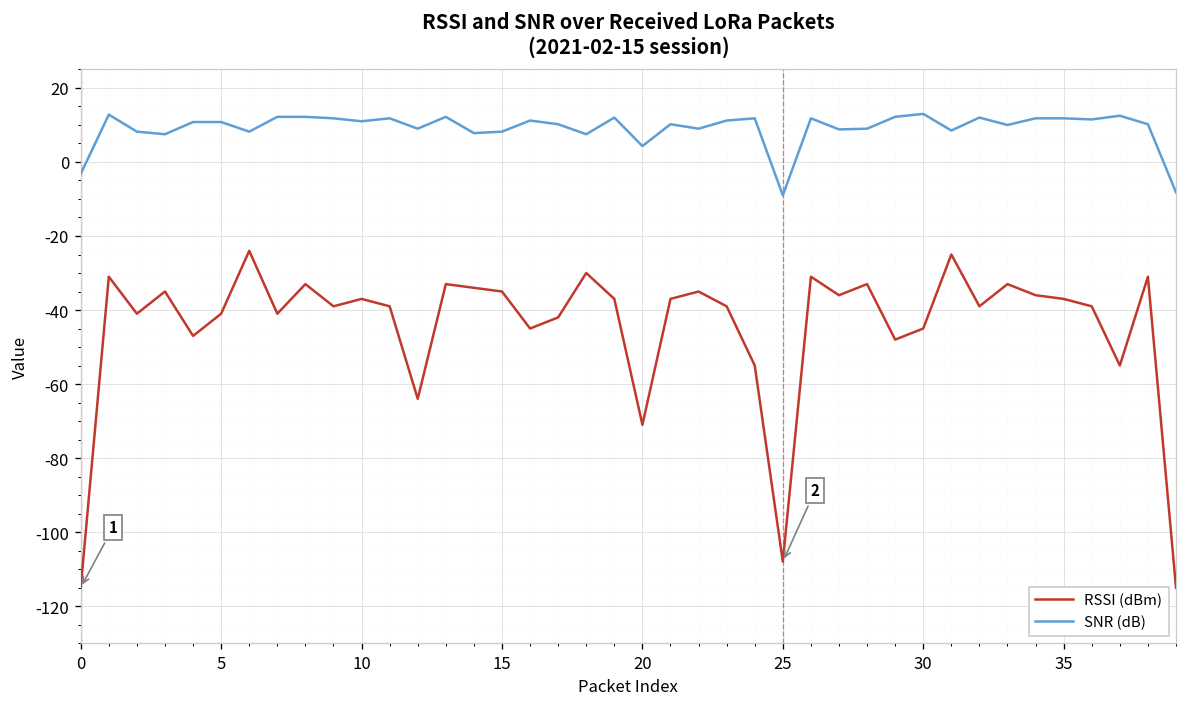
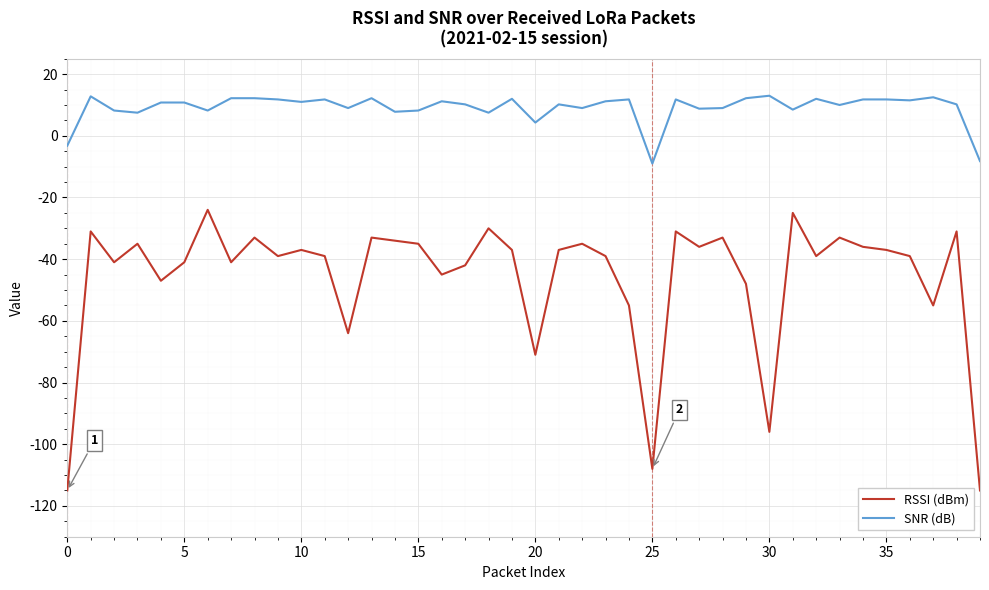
RSSI (dBm), 30: -45 -> -96
